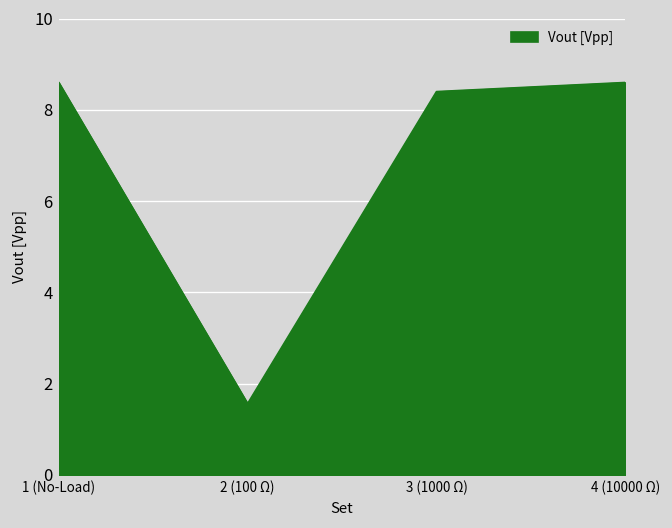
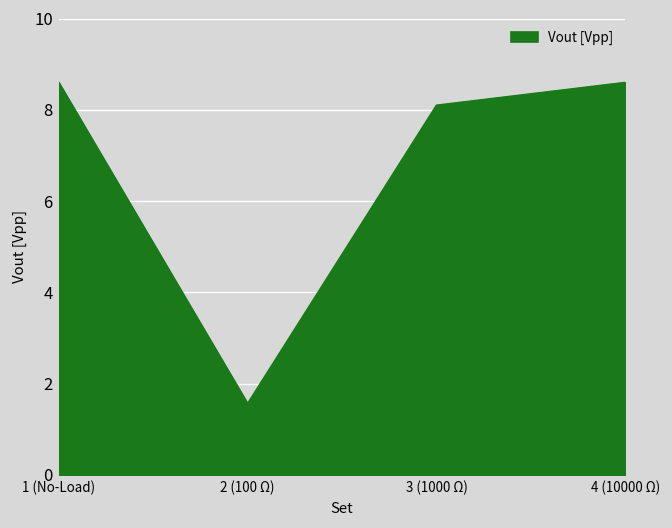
3 (1000 Ω): 8.4 -> 8.1
